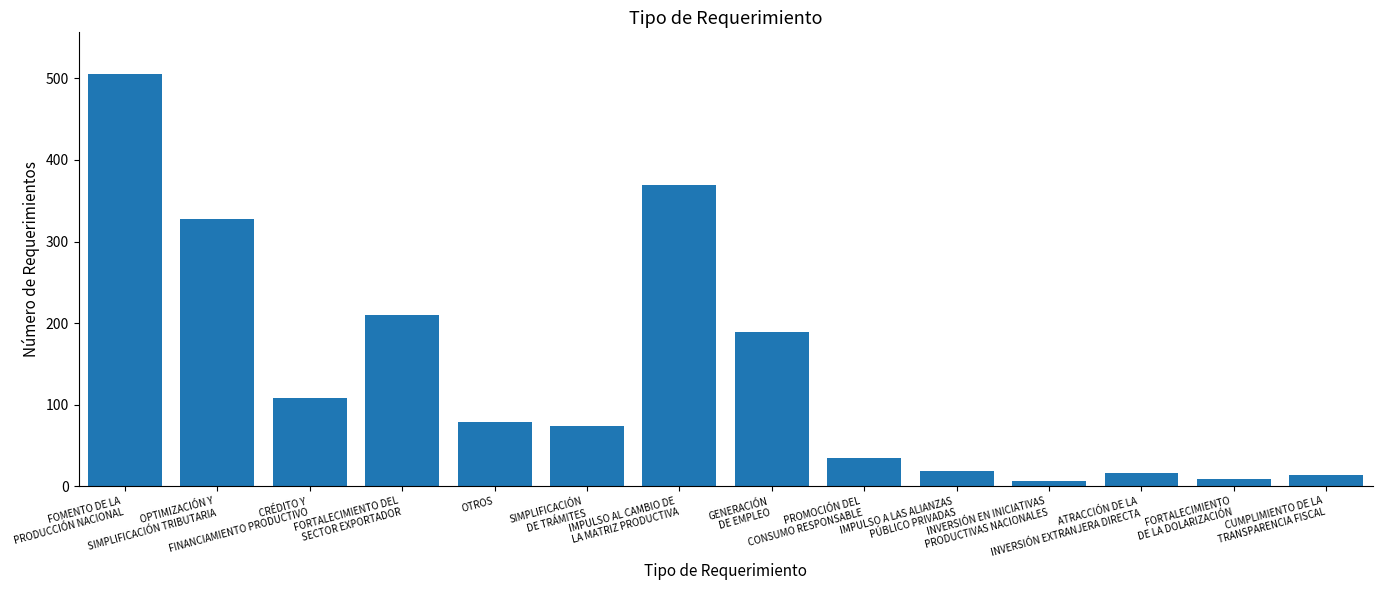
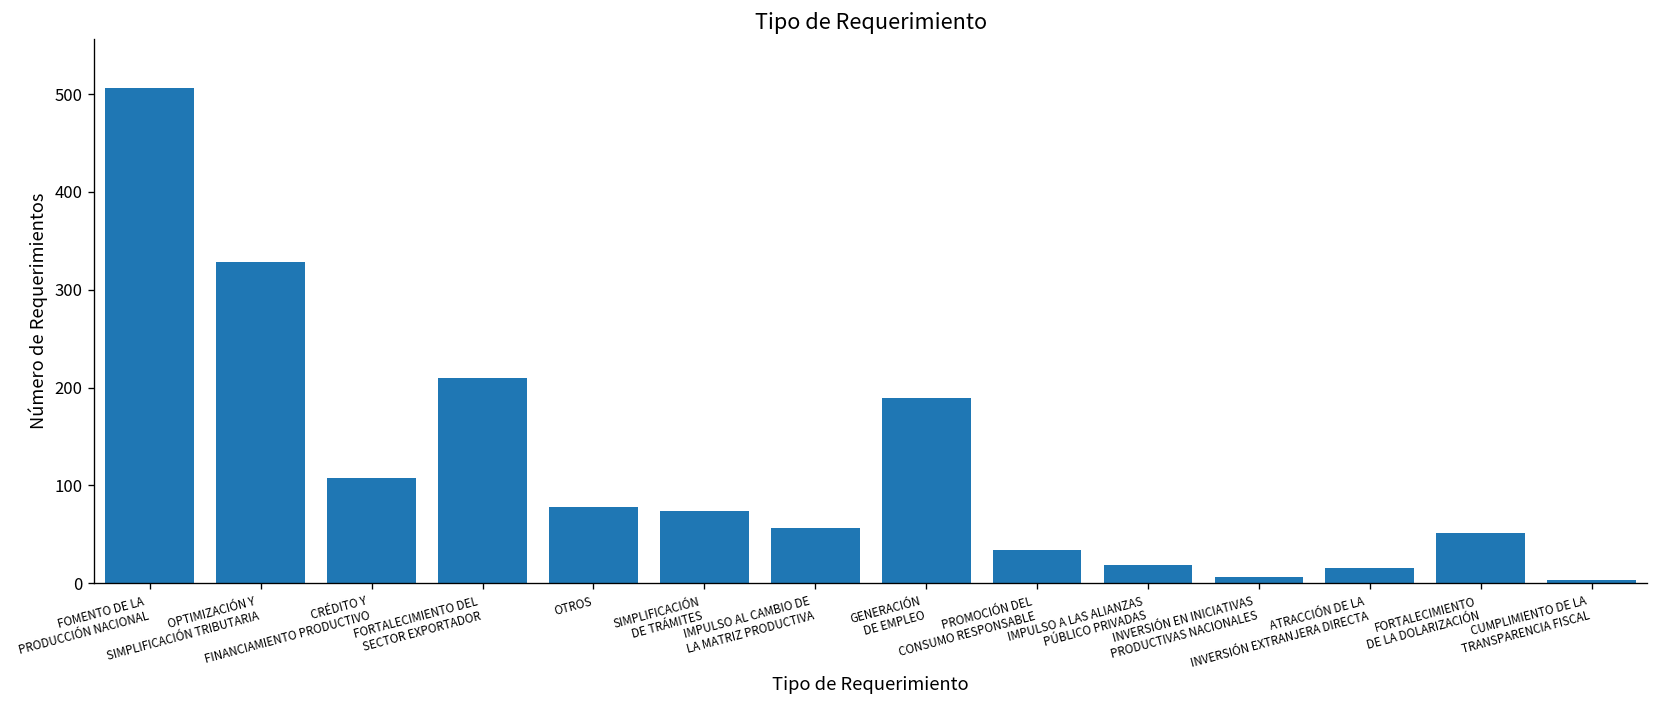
IMPULSO AL CAMBIO DE LA MATRIZ PRODUCTIVA: 370 -> 60
FORTALECIMIENTO DE LA DOLARIZACIÓN: 10 -> 50
CUMPLIMIENTO DE LA TRANSPARENCIA FISCAL: 10 -> 0
